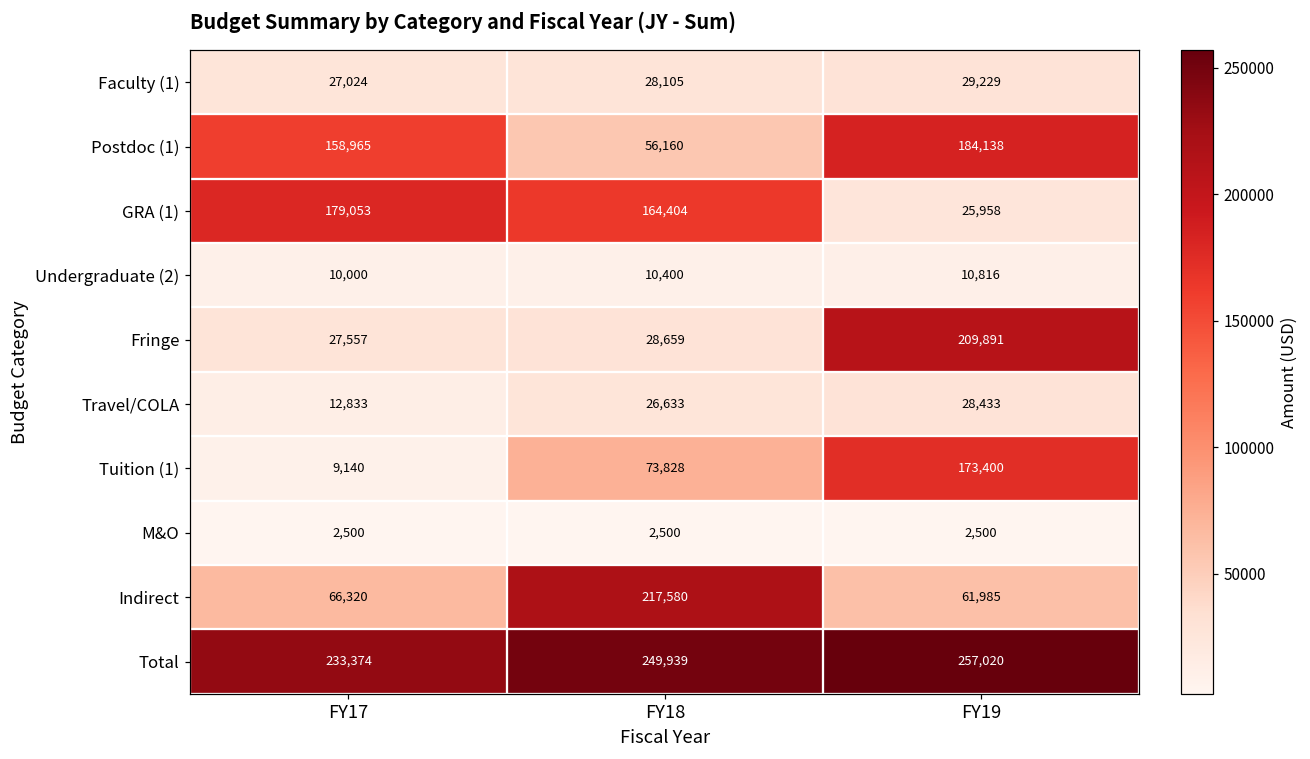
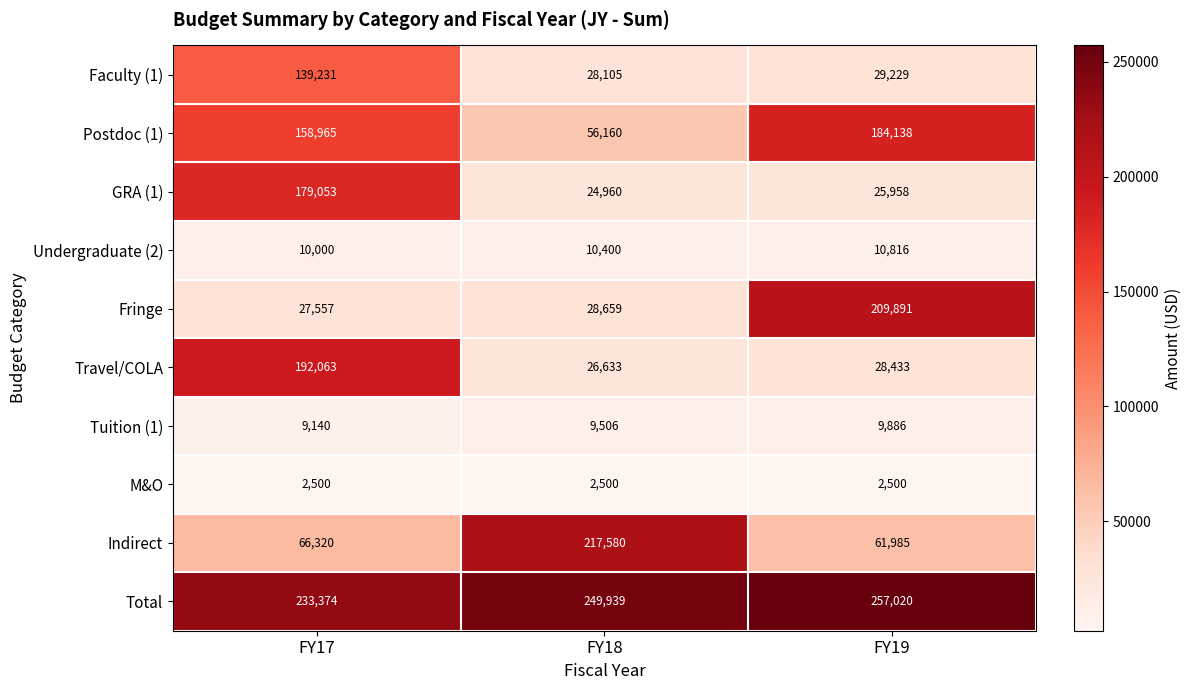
Faculty (1), FY17: 27,024 -> 139,231
GRA (1), FY18: 164,404 -> 24,960
Travel/COLA, FY17: 12,833 -> 192,063
Tuition (1), FY18: 73,828 -> 9,506
Tuition (1), FY19: 173,400 -> 9,886
